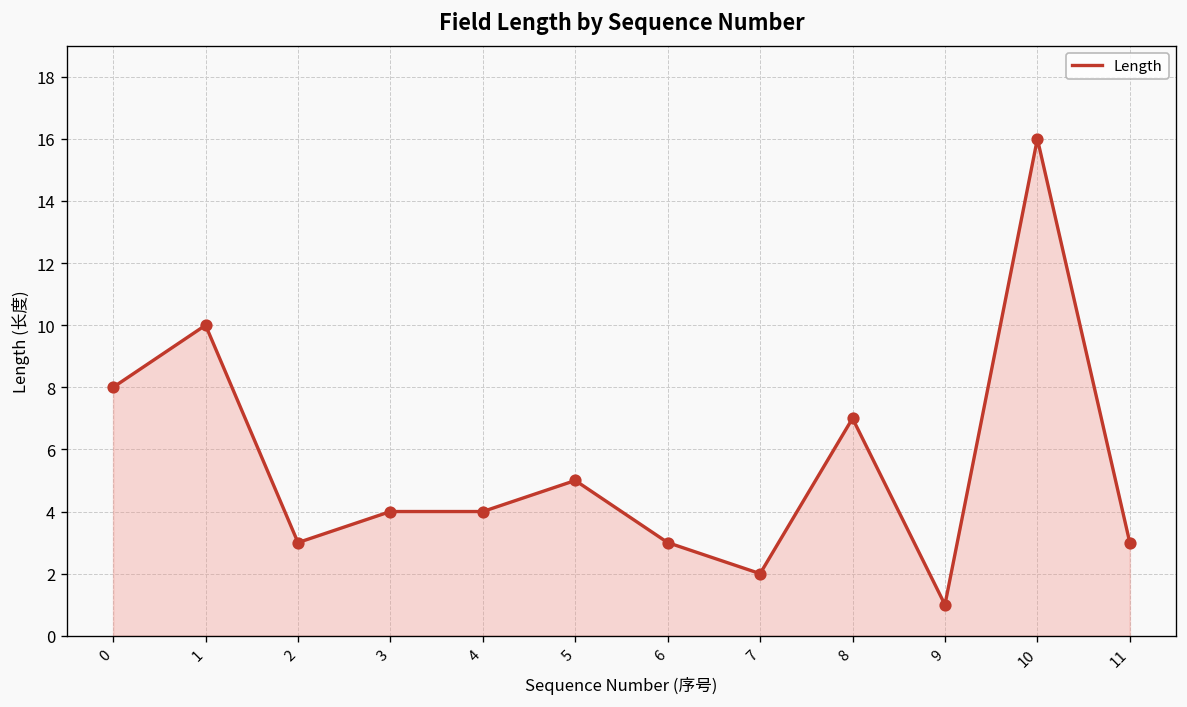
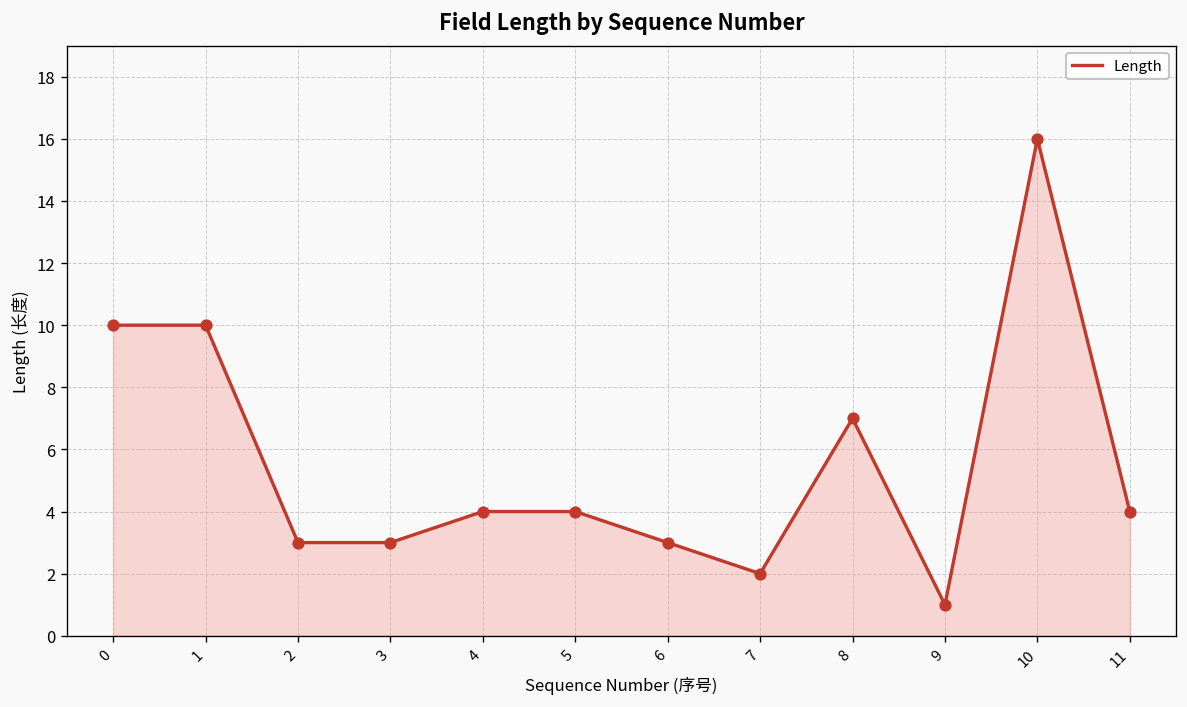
0: 8 -> 10
3: 4 -> 3
5: 5 -> 4
11: 3 -> 4
